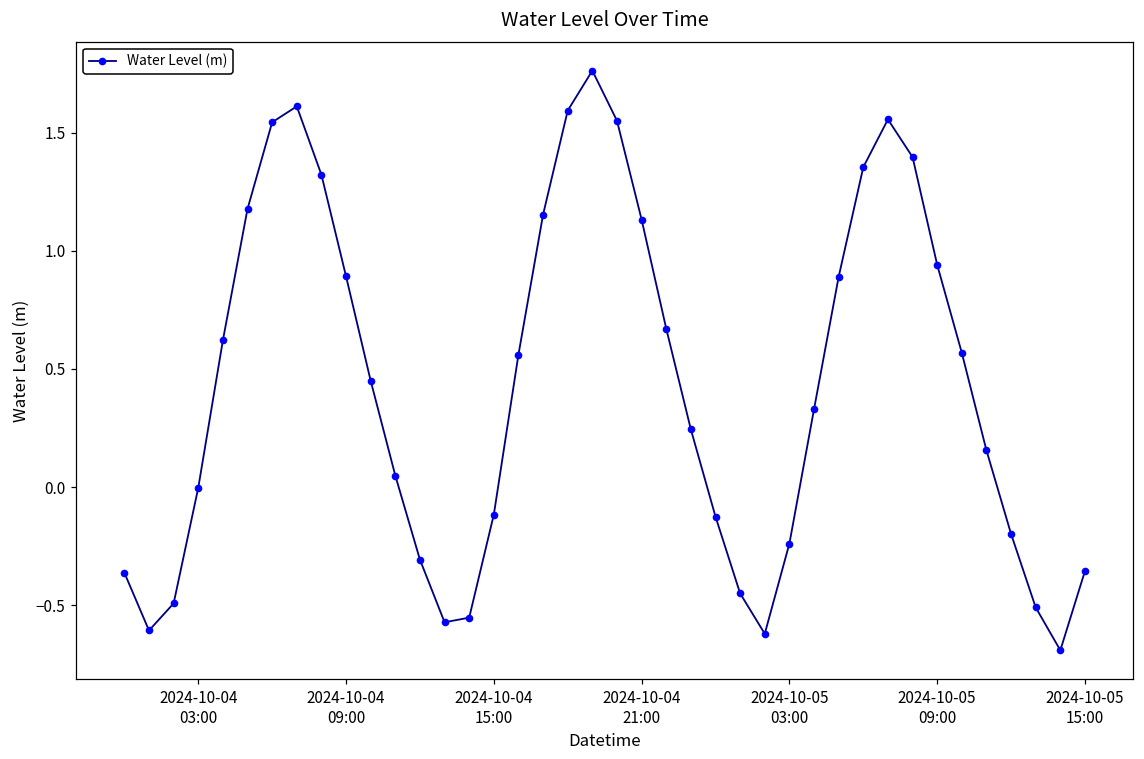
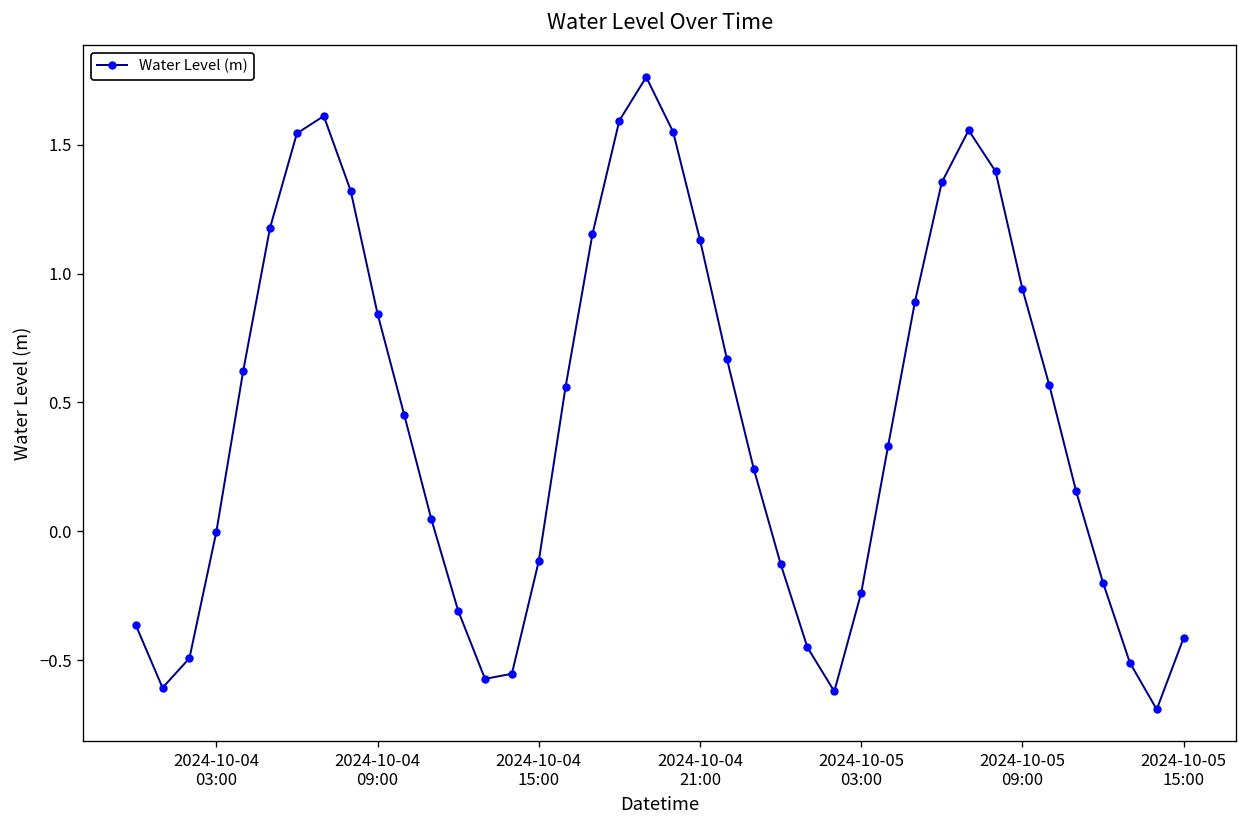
2024-10-04 09:00: 0.89 -> 0.84
2024-10-05 15:00: -0.36 -> -0.41
